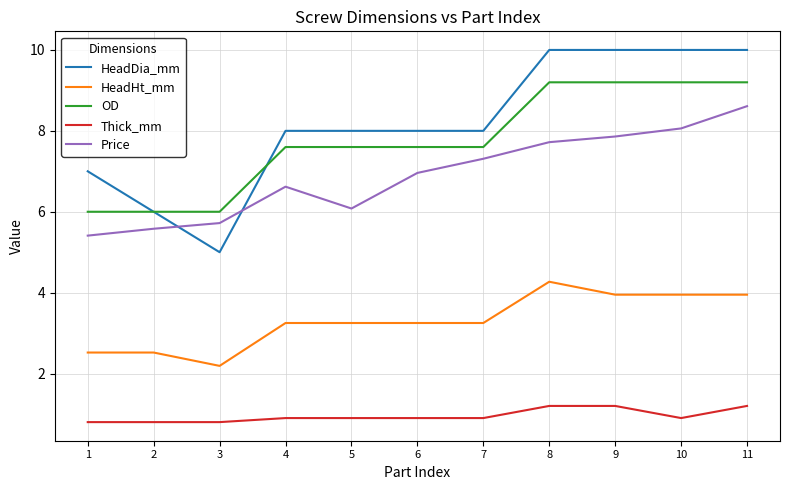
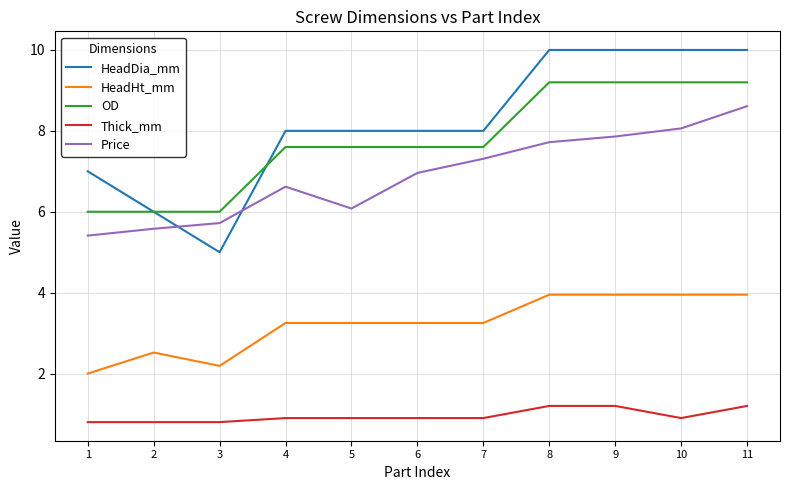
HeadHt_mm, 1: 2.5 -> 2.0
HeadHt_mm, 8: 4.3 -> 4.0
